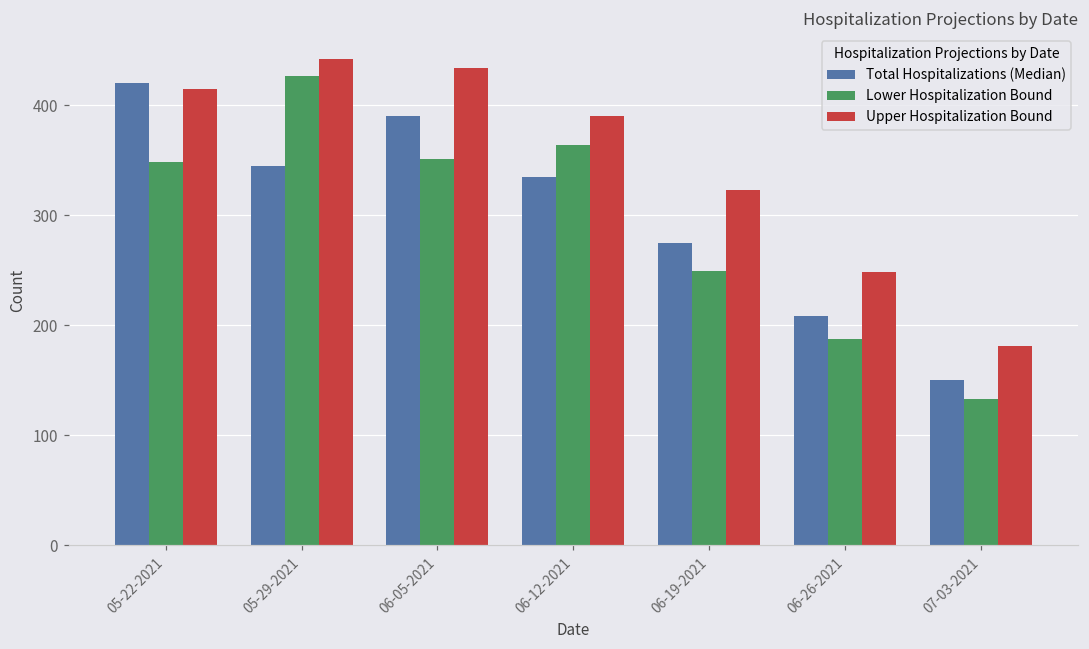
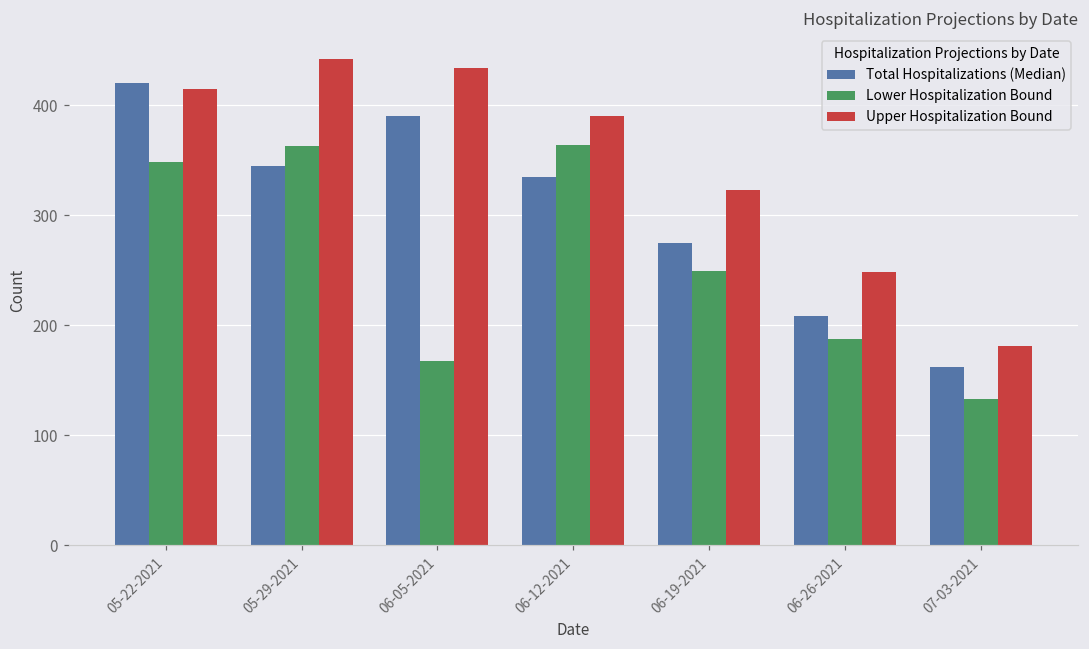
Lower Hospitalization Bound, 05-29-2021: 426 -> 363
Lower Hospitalization Bound, 06-05-2021: 351 -> 167
Total Hospitalizations (Median), 07-03-2021: 150 -> 162
